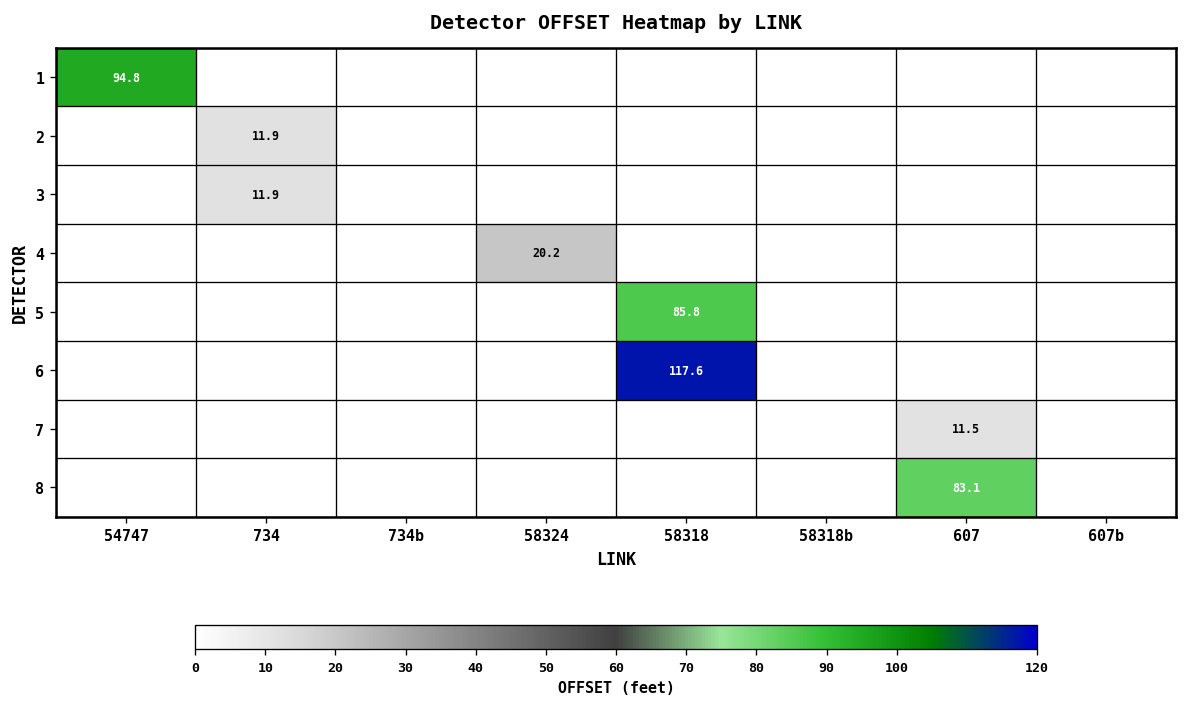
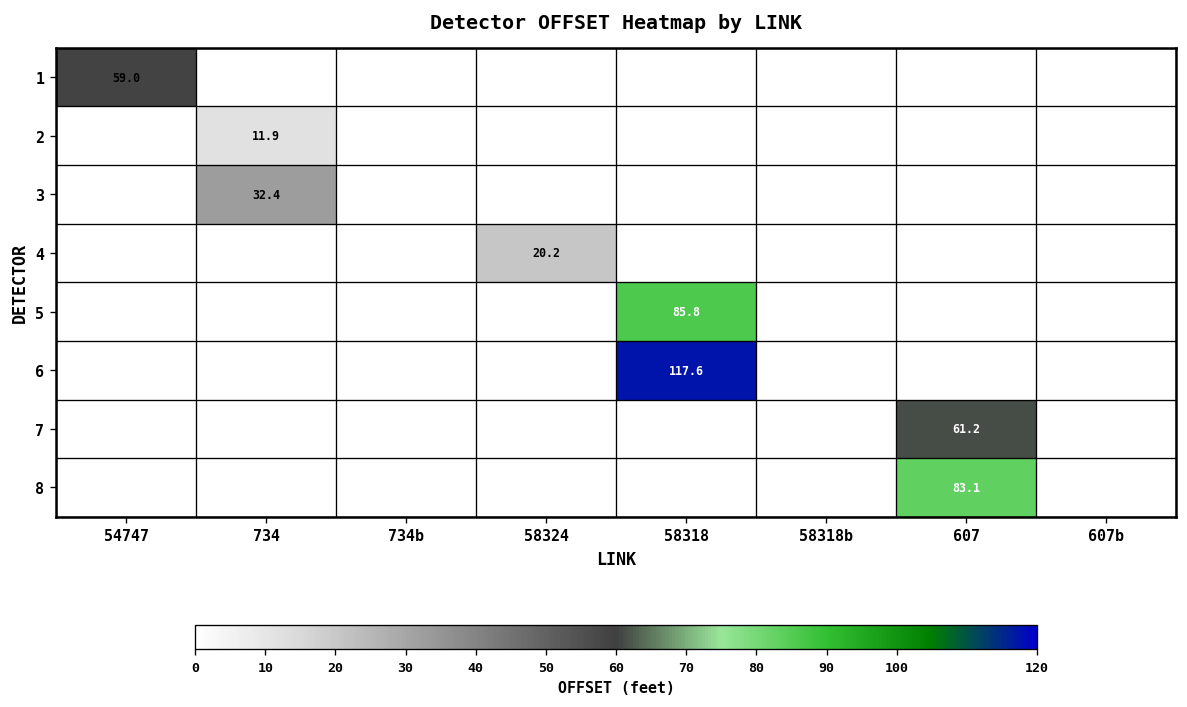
1, 54747: 94.8 -> 59.0
3, 734: 11.9 -> 32.4
7, 607: 11.5 -> 61.2
